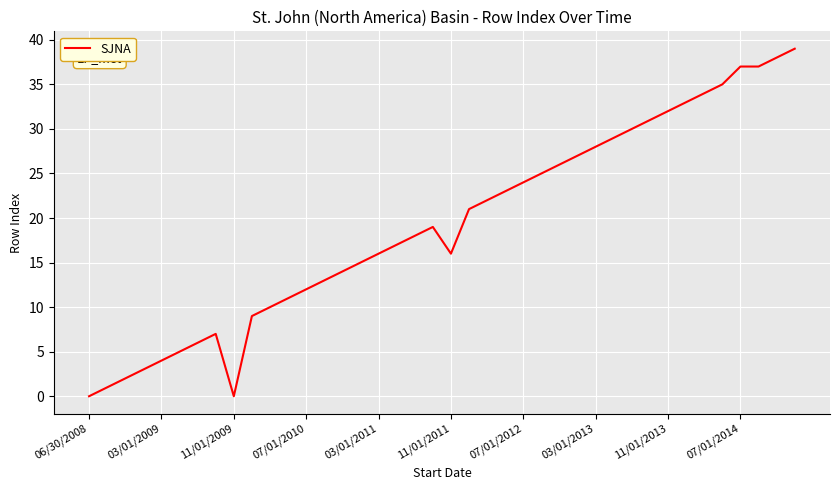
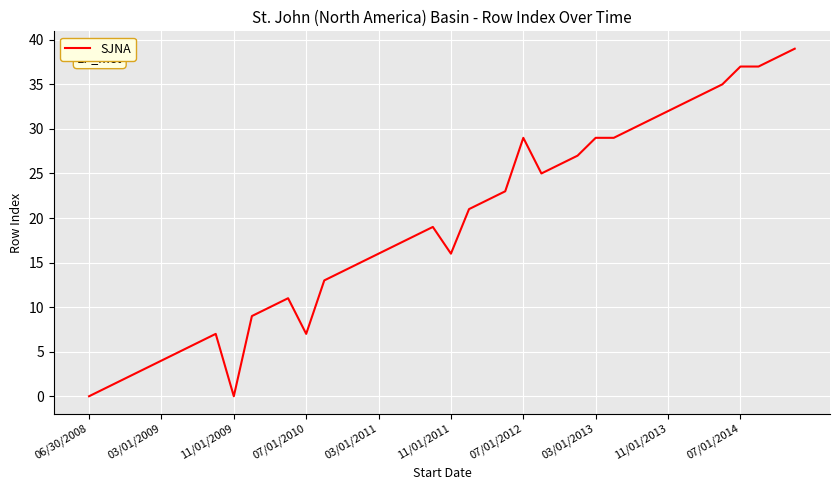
07/01/2010: 12 -> 7
07/01/2012: 24 -> 29
03/01/2013: 28 -> 29
